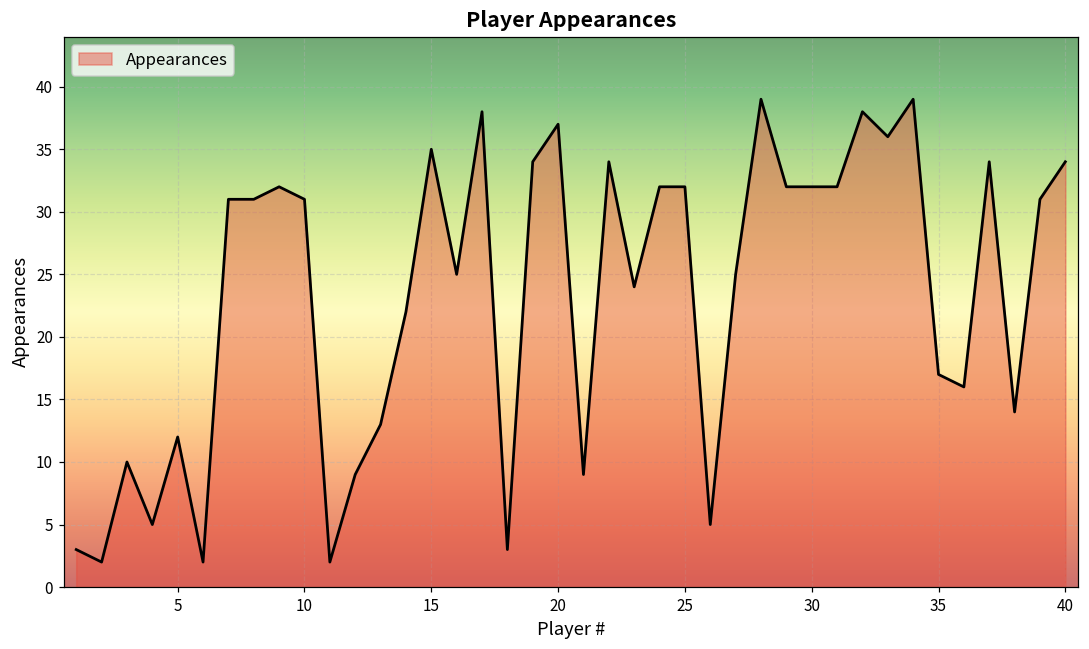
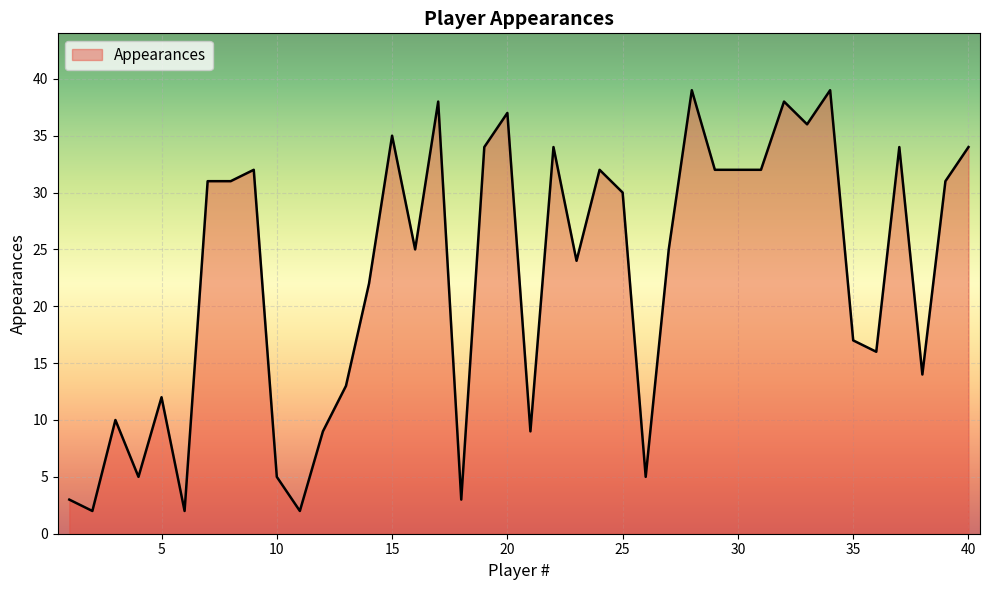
10: 31 -> 5
25: 32 -> 30
